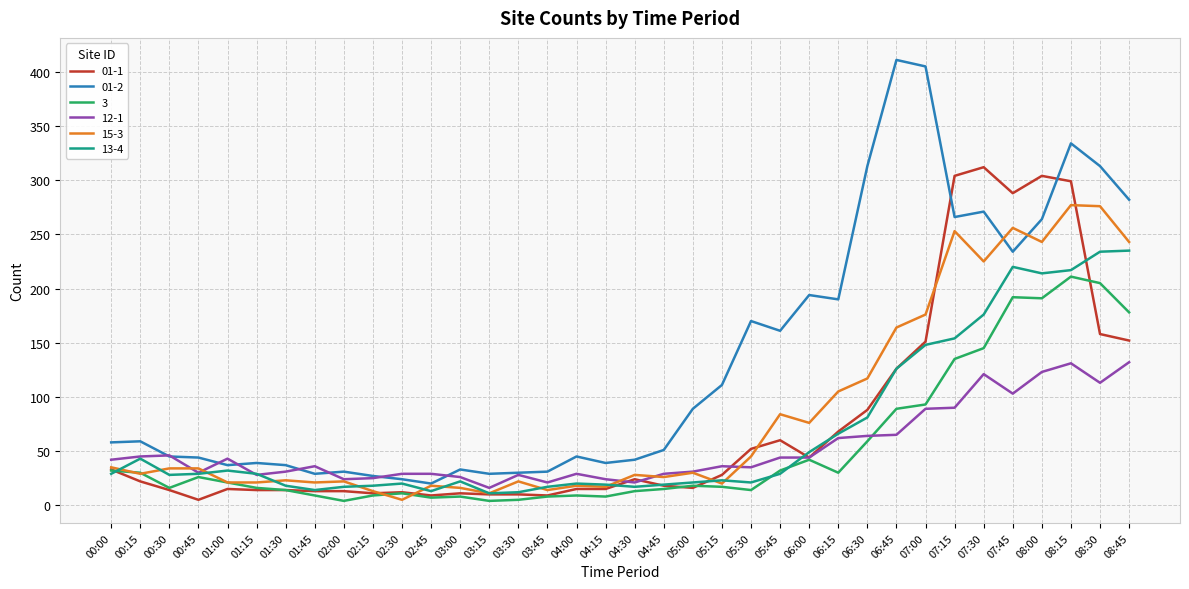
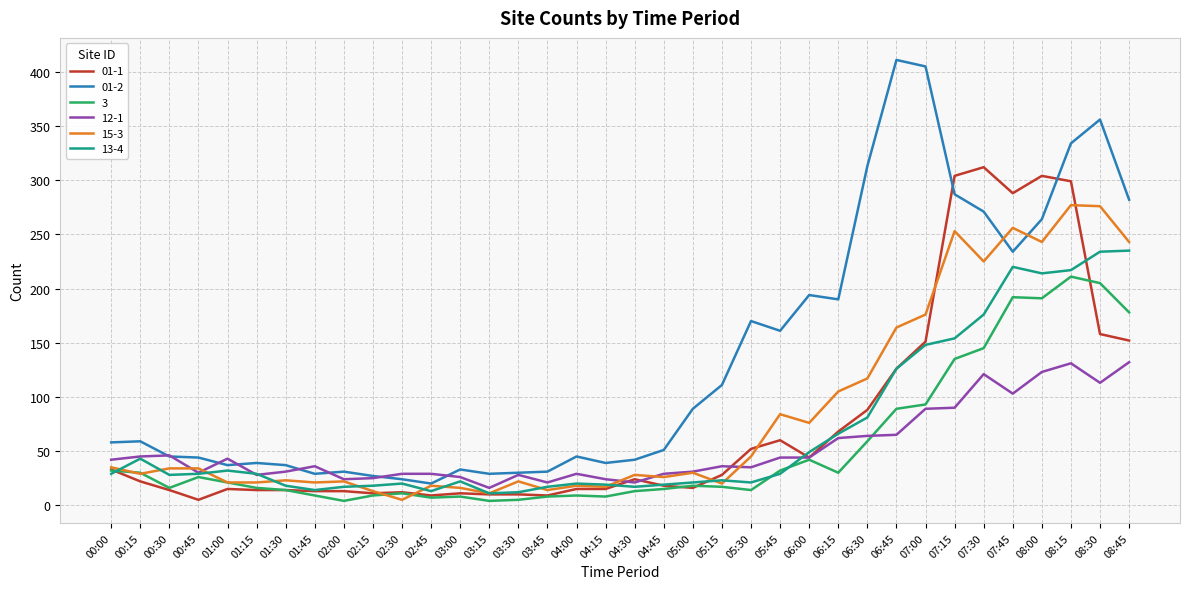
01-2, 07:15: 266 -> 287
01-2, 08:30: 313 -> 356
